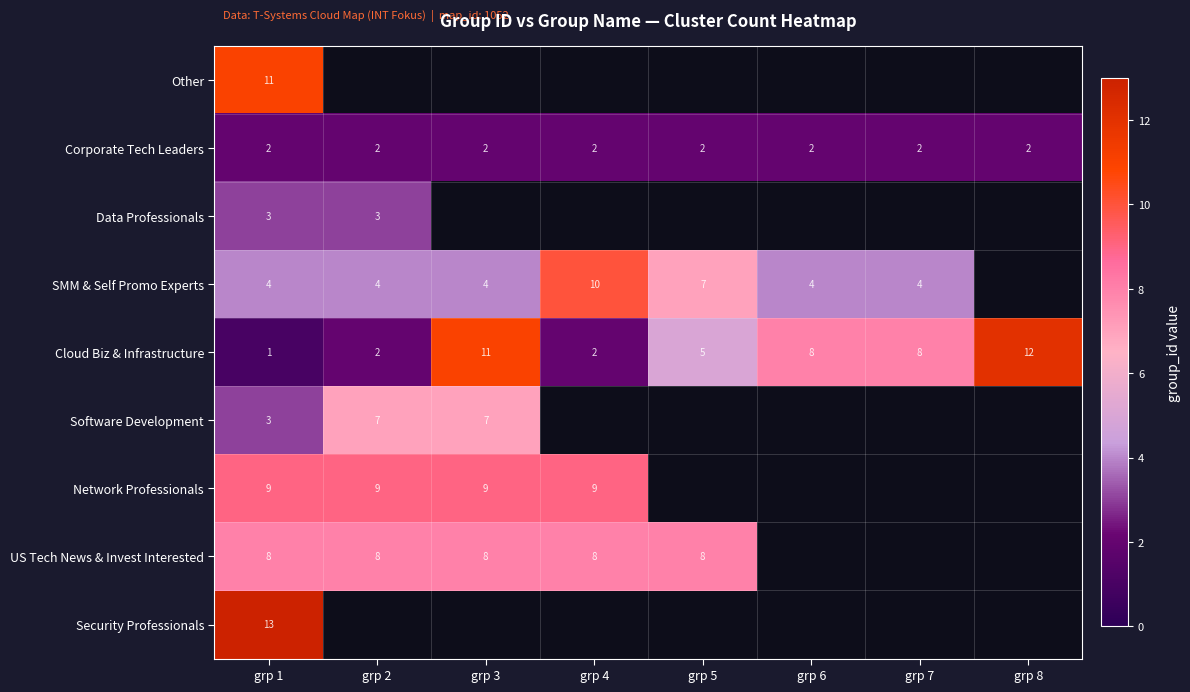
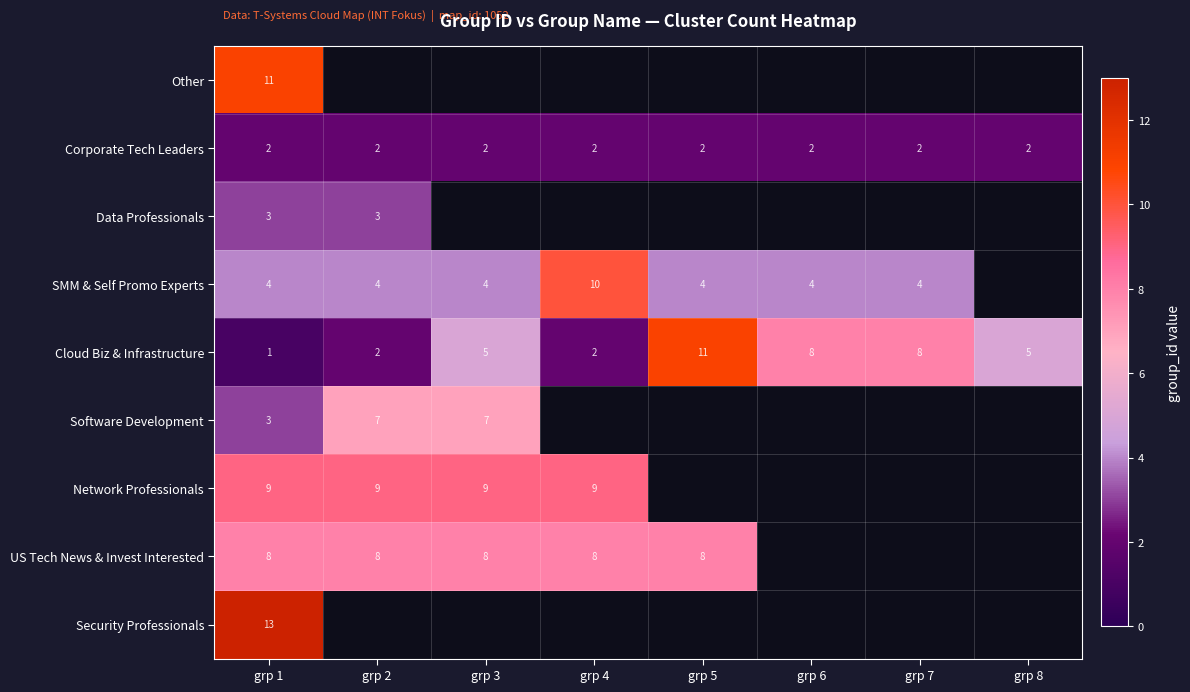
SMM & Self Promo Experts, grp 5: 7 -> 4
Cloud Biz & Infrastructure, grp 3: 11 -> 5
Cloud Biz & Infrastructure, grp 5: 5 -> 11
Cloud Biz & Infrastructure, grp 8: 12 -> 5
